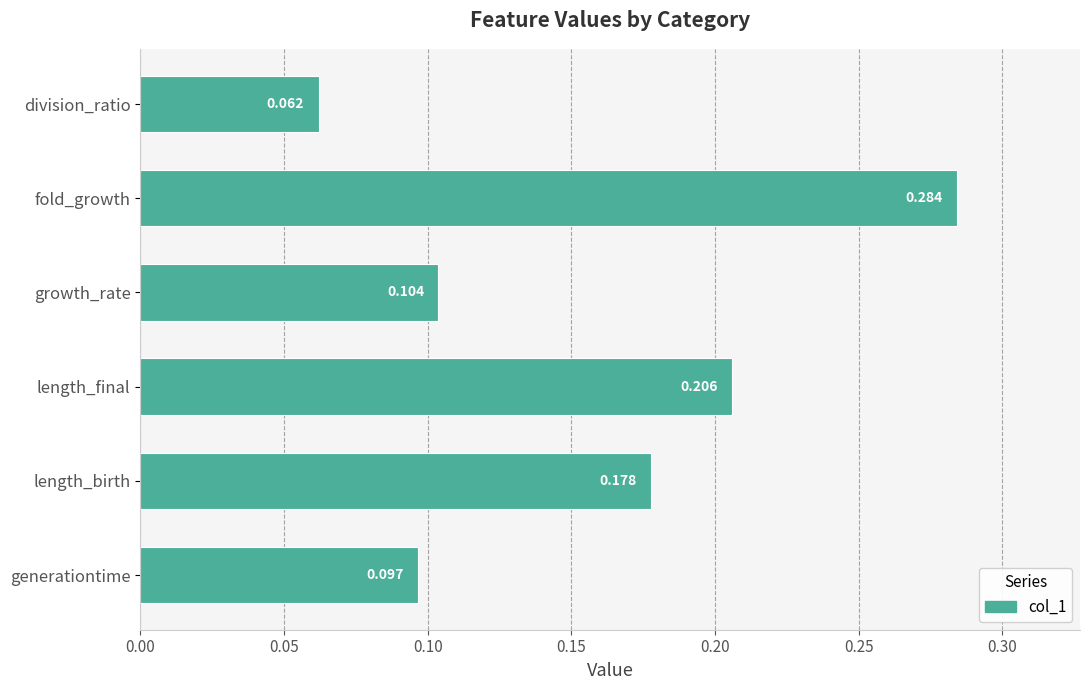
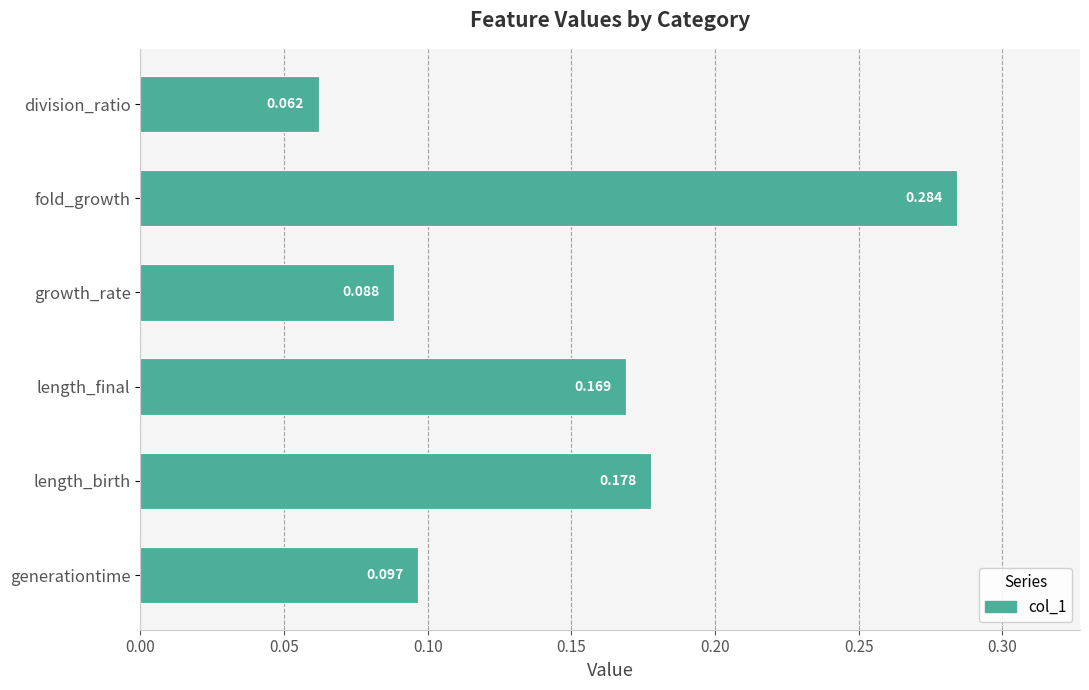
growth_rate: 0.104 -> 0.088
length_final: 0.206 -> 0.169
